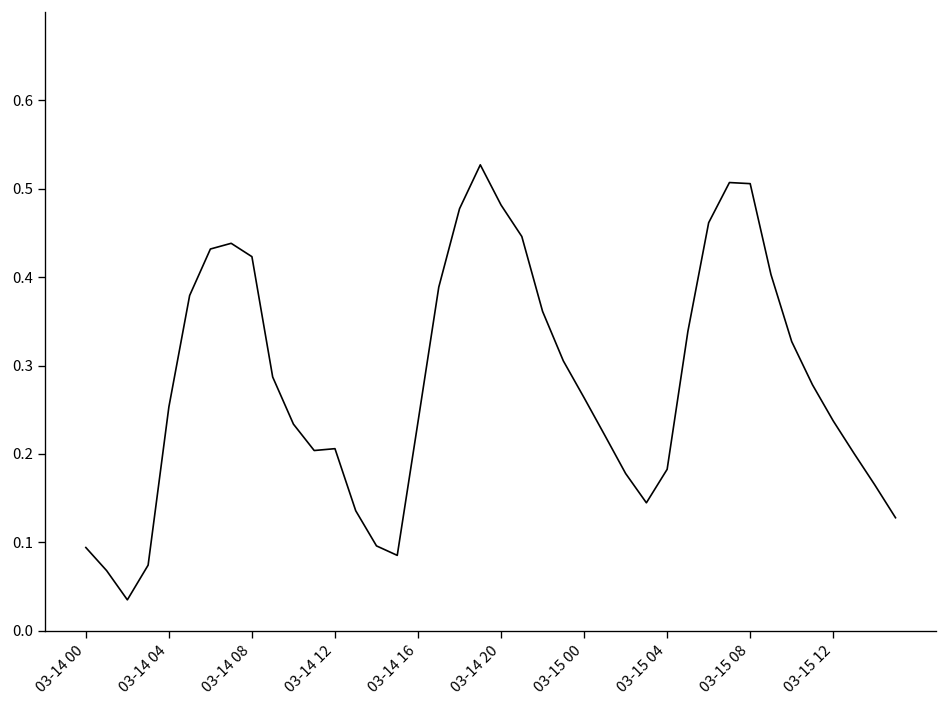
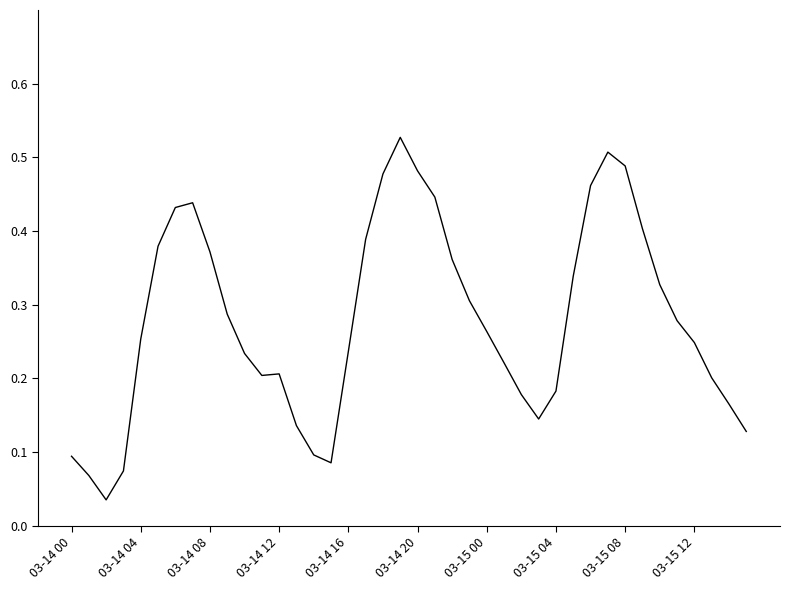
03-14 08: 0.42 -> 0.37
03-15 08: 0.51 -> 0.49
03-15 12: 0.24 -> 0.25
